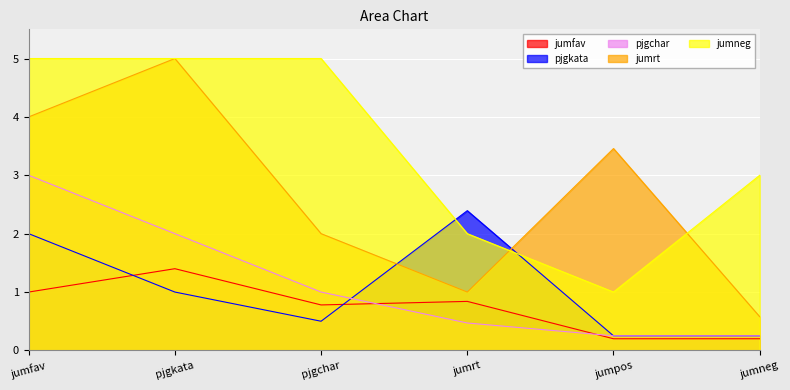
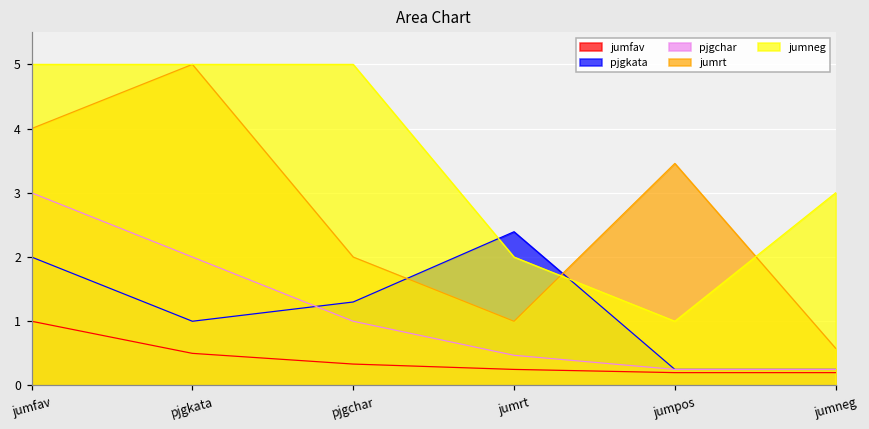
jumfav, pjgkata: 1.4 -> 0.5
jumfav, pjgchar: 0.8 -> 0.3
pjgkata, pjgchar: 0.5 -> 1.3
jumfav, jumrt: 0.8 -> 0.3
